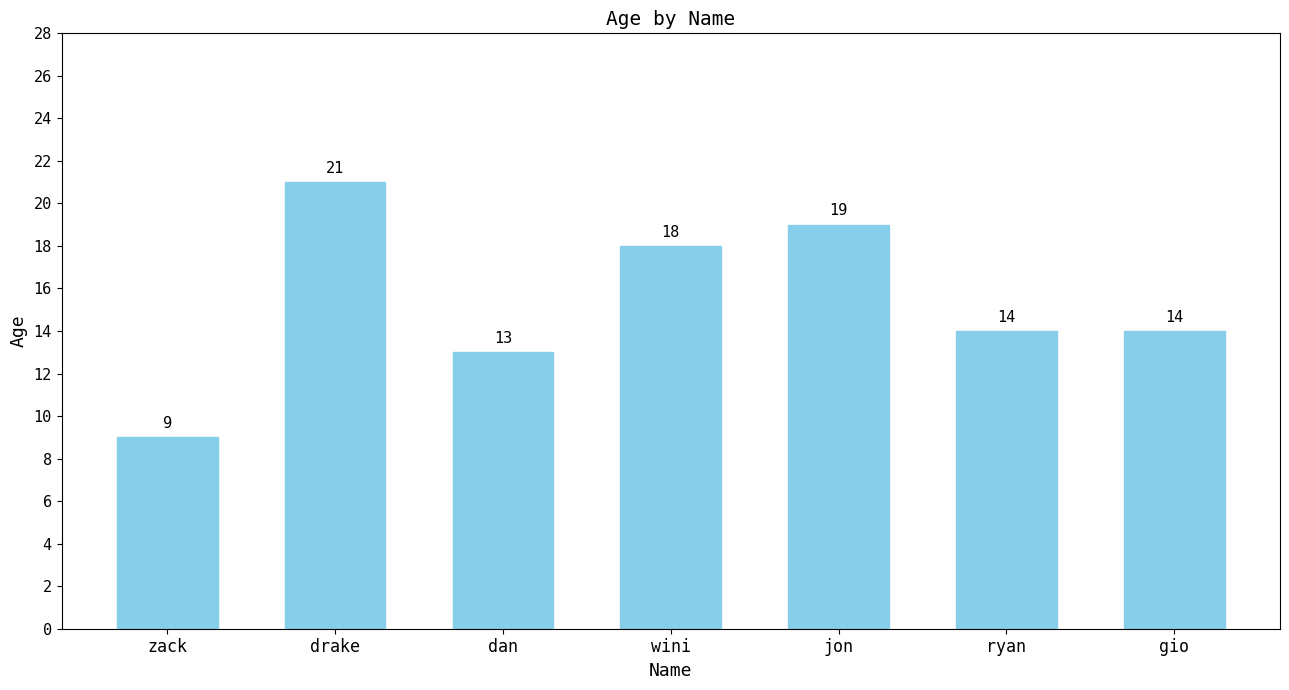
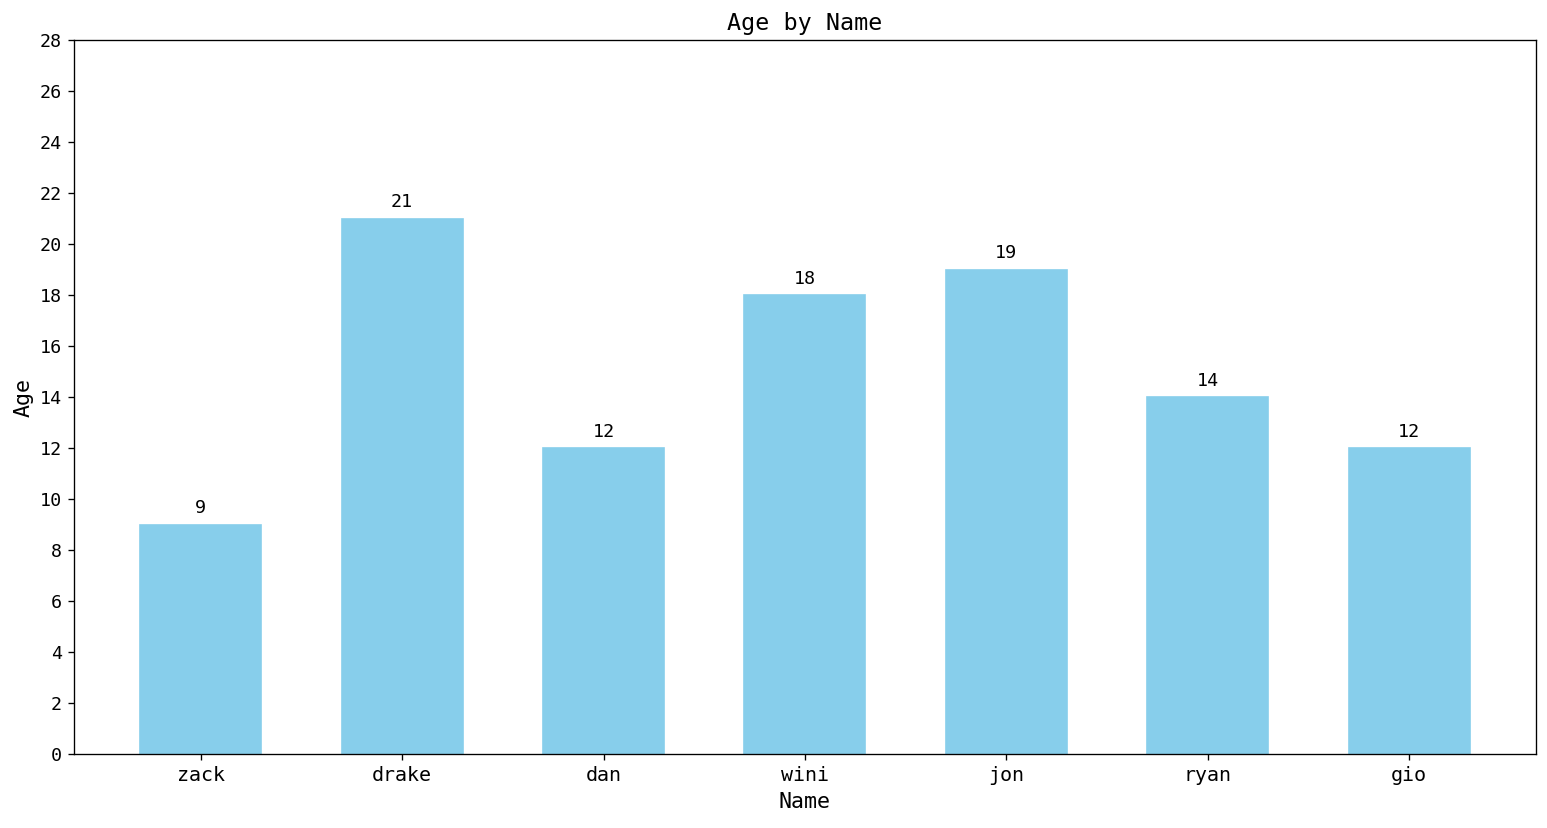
dan: 13 -> 12
gio: 14 -> 12
